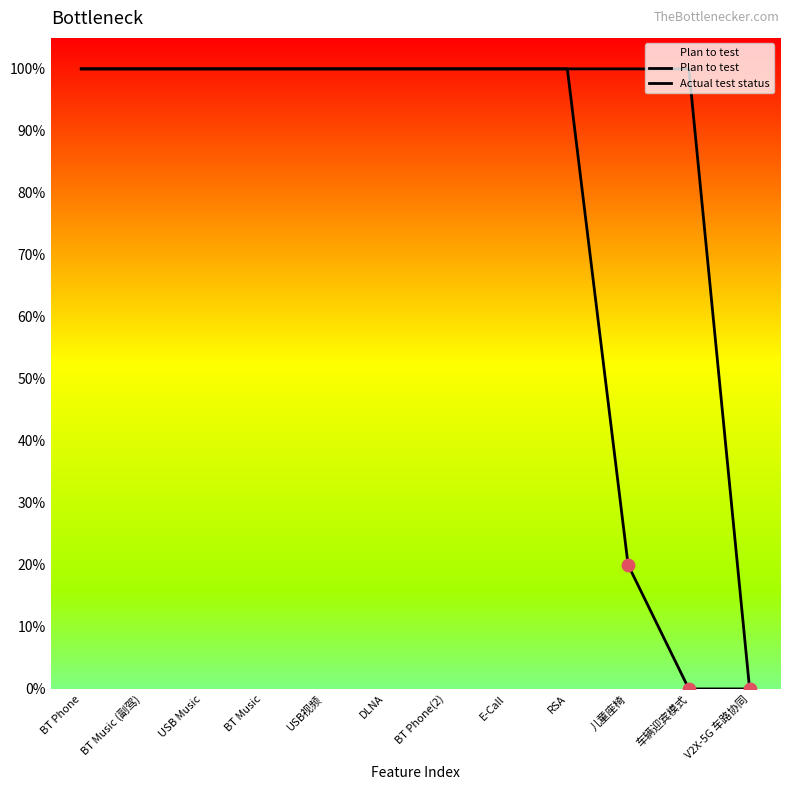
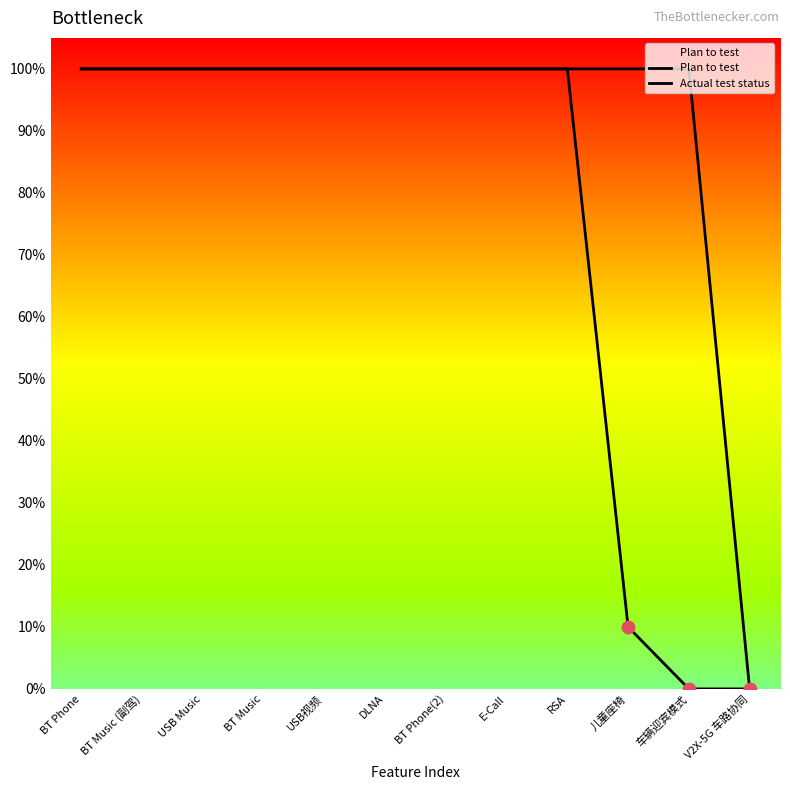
Actual test status, 儿童座椅: 20% -> 10%
